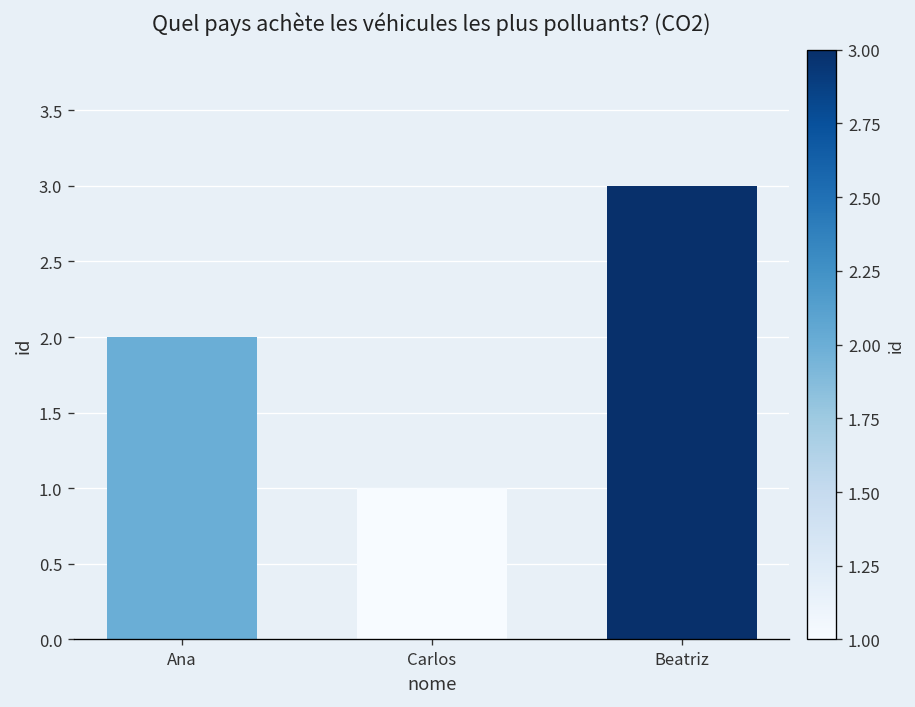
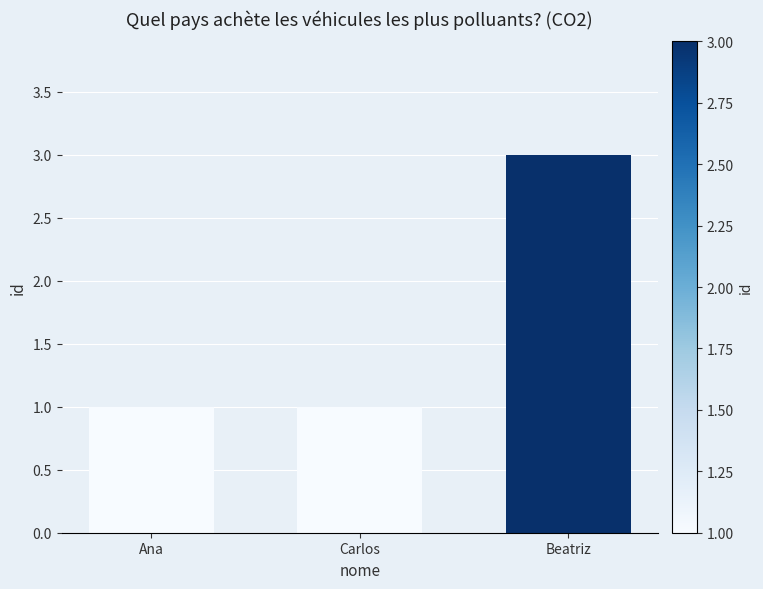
Ana: 2 -> 1
